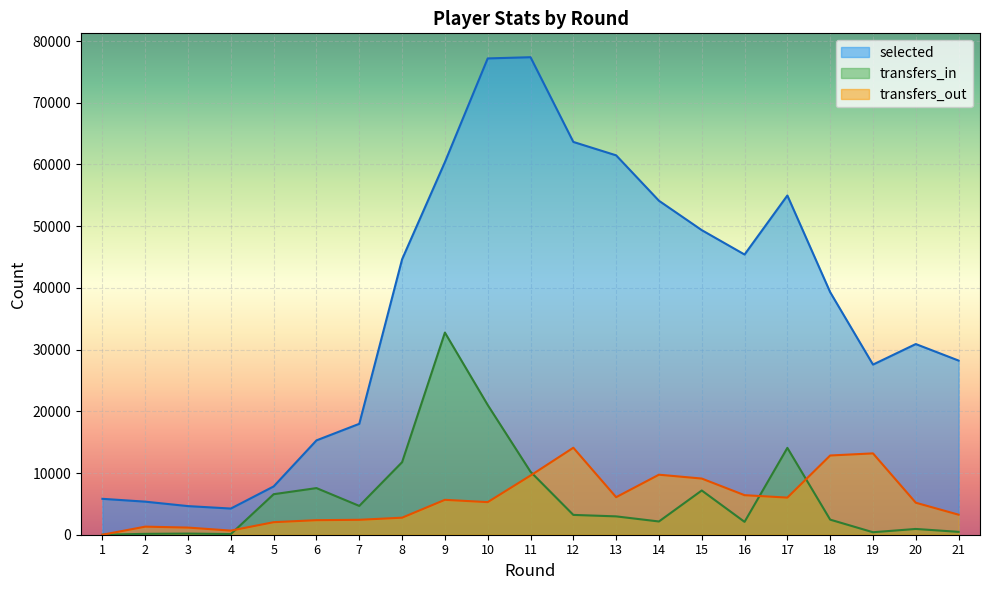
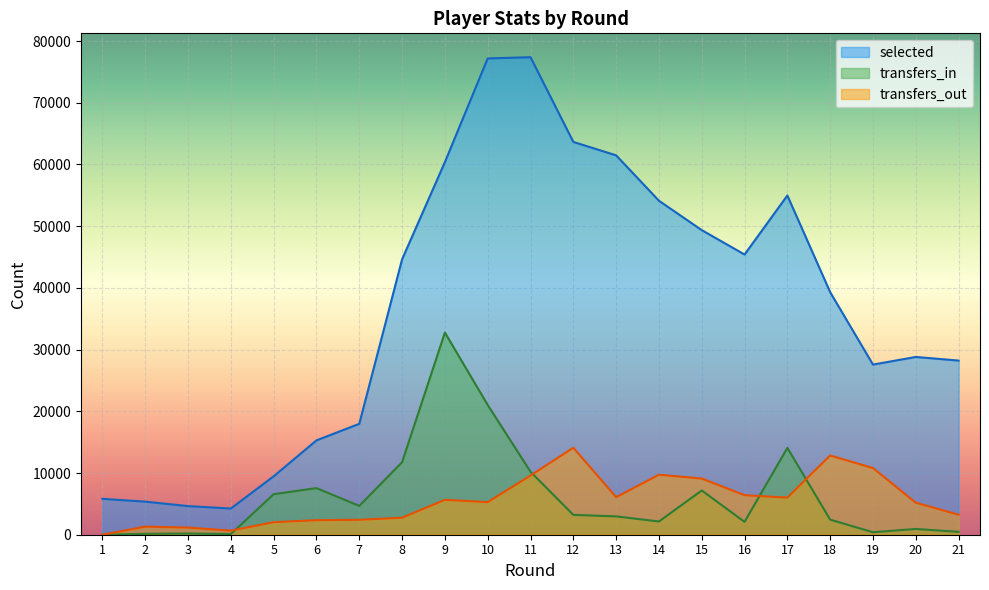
selected, 5: 8000 -> 9000
transfers_out, 19: 13000 -> 11000
selected, 20: 31000 -> 29000
